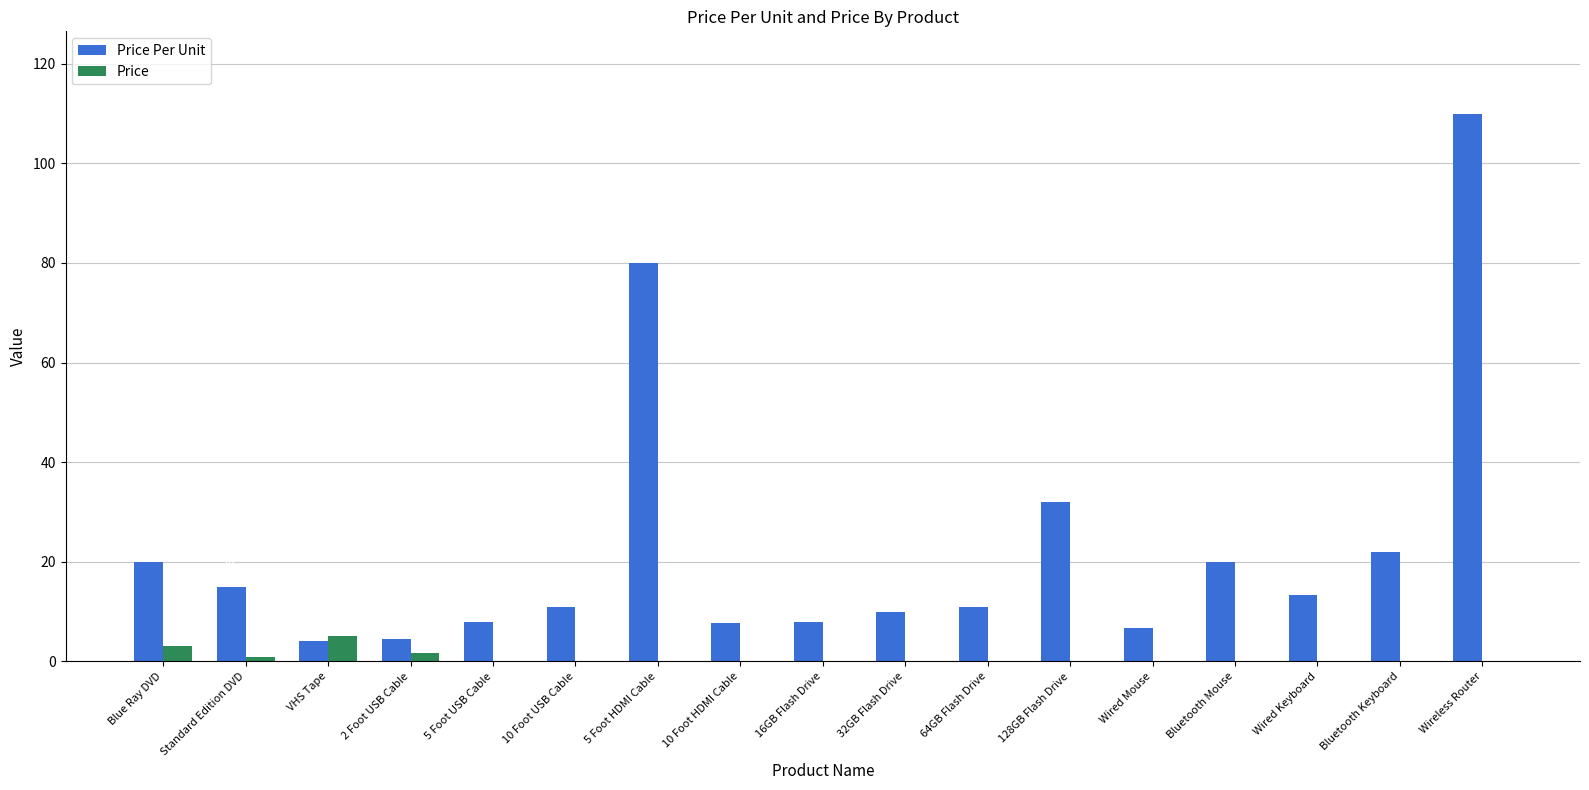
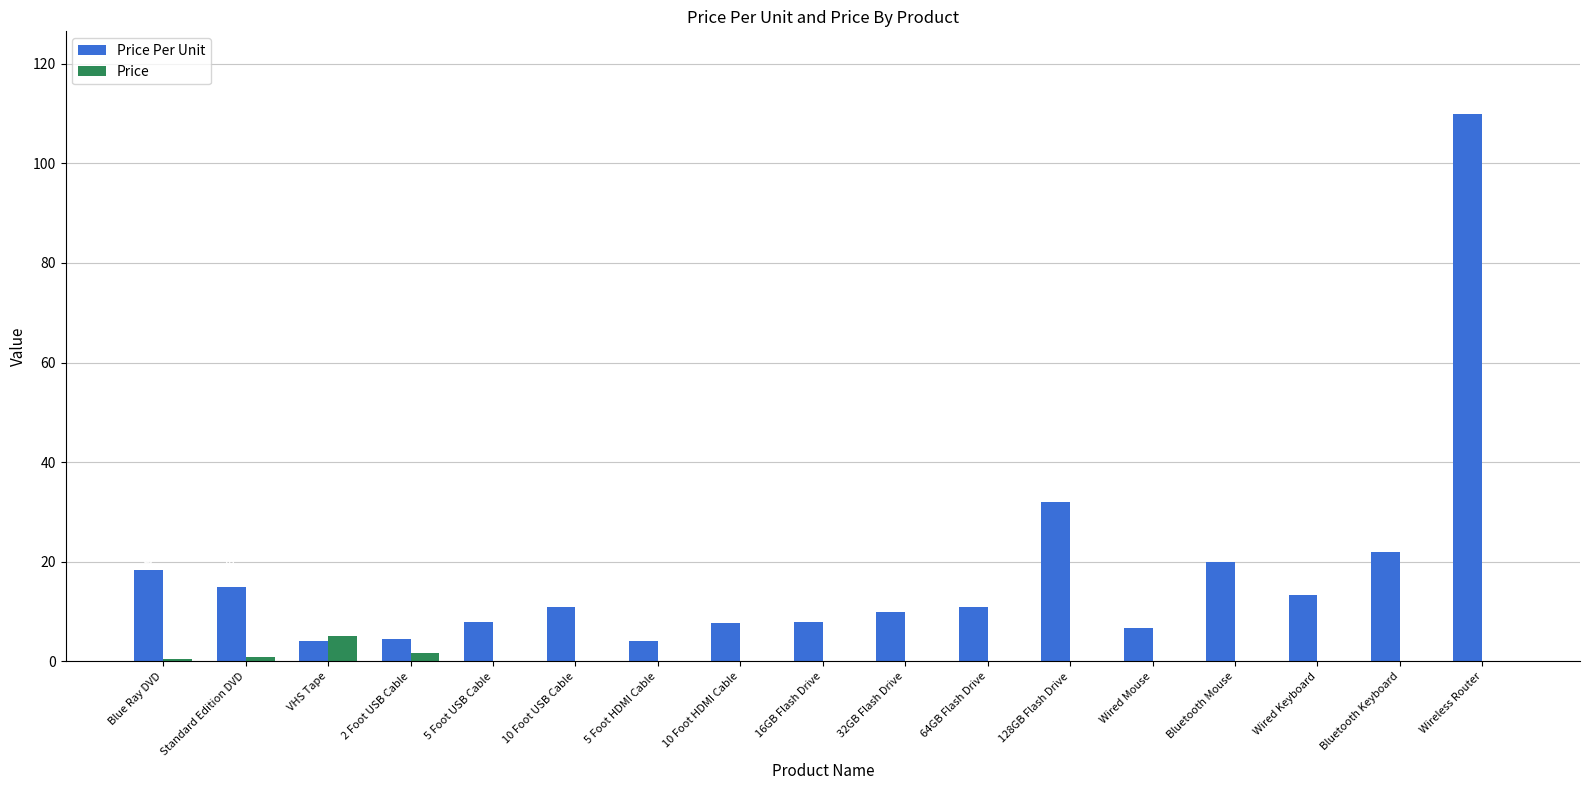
Price Per Unit, Blue Ray DVD: 20 -> 18
Price, Blue Ray DVD: 3 -> 1
Price Per Unit, 5 Foot HDMI Cable: 80 -> 4
